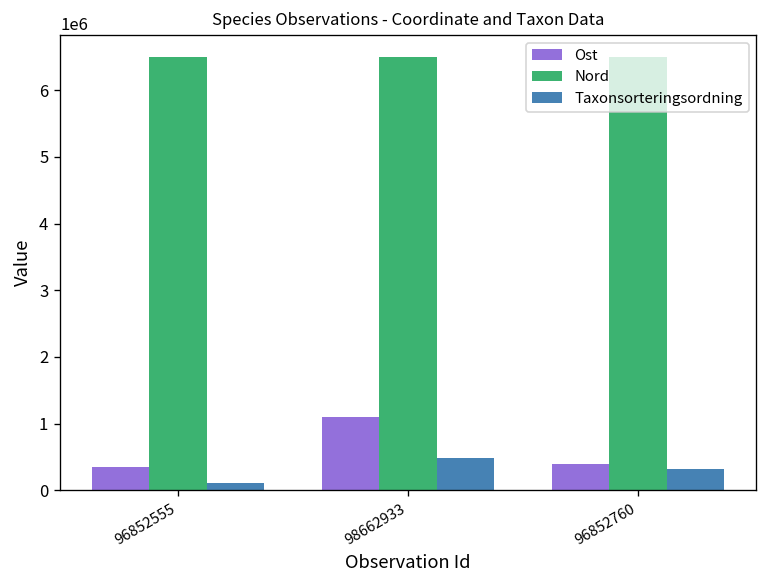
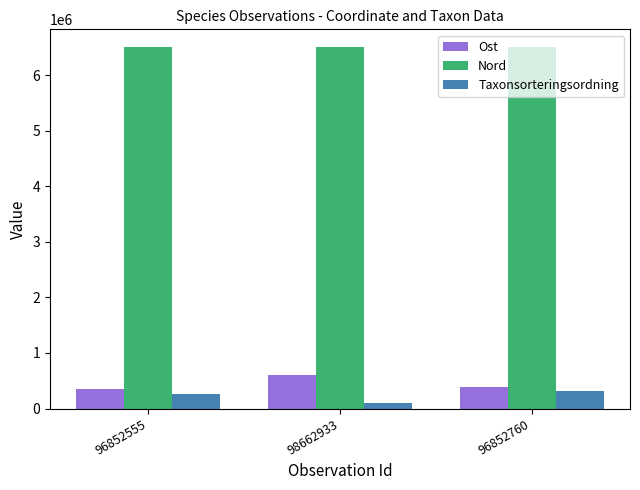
Taxonsorteringsordning, 96852555: 100000 -> 300000
Ost, 98662933: 1100000 -> 600000
Taxonsorteringsordning, 98662933: 500000 -> 100000
